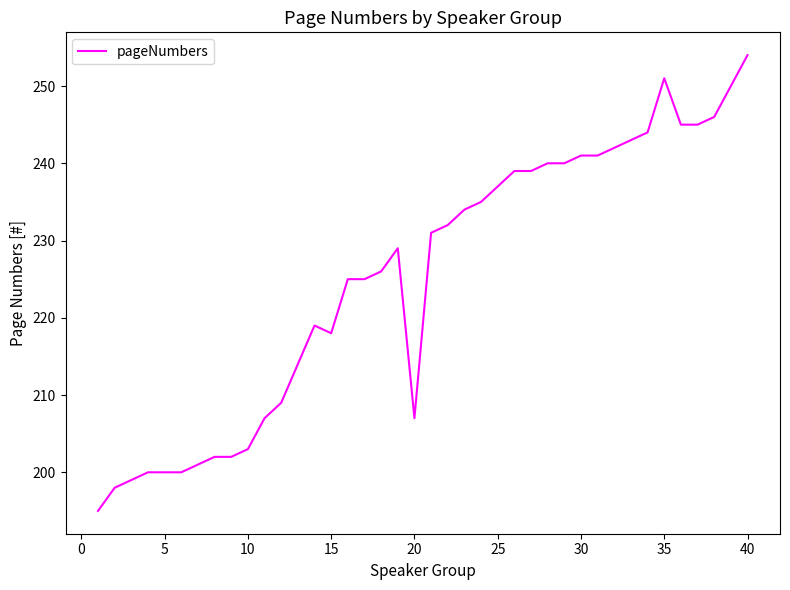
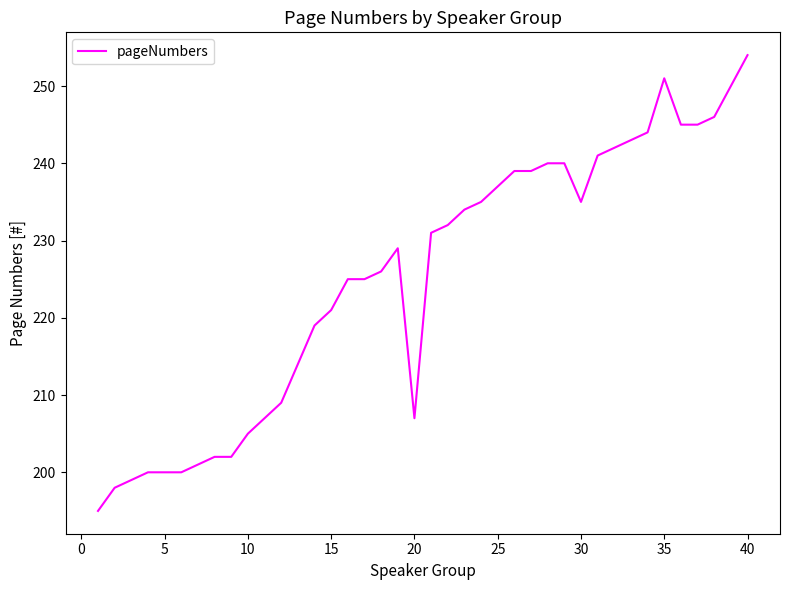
10: 203 -> 205
15: 218 -> 221
30: 241 -> 235
